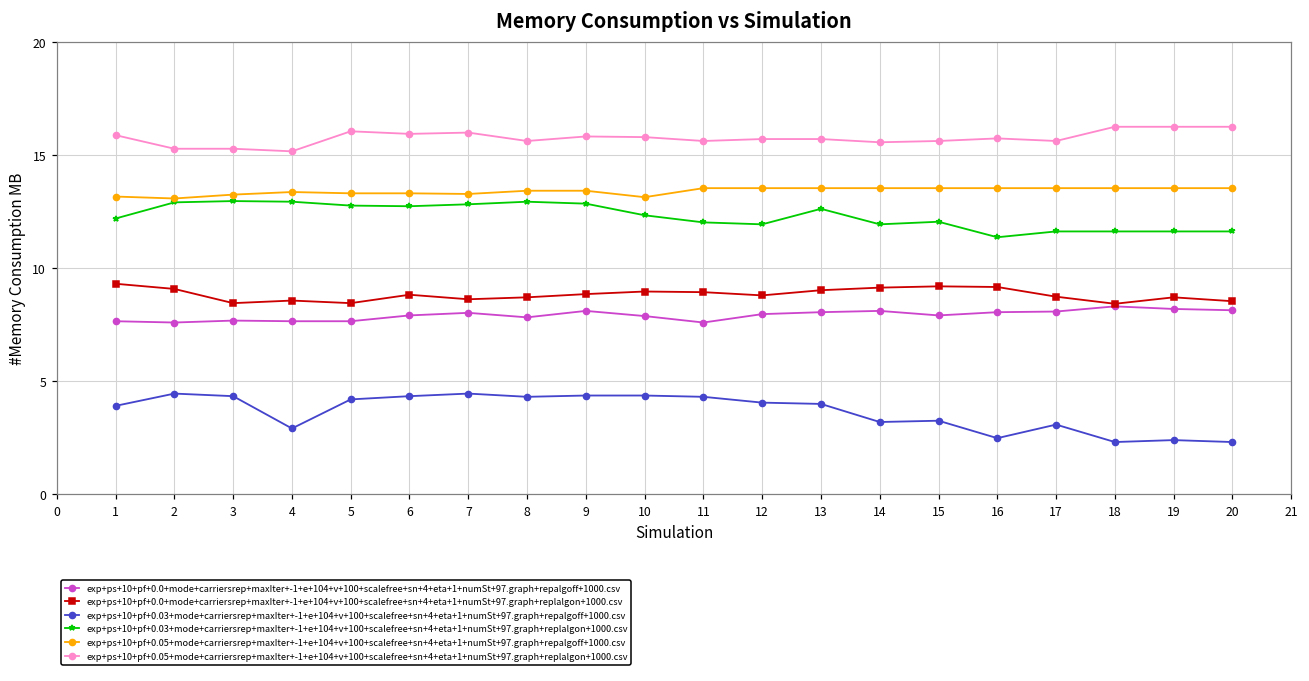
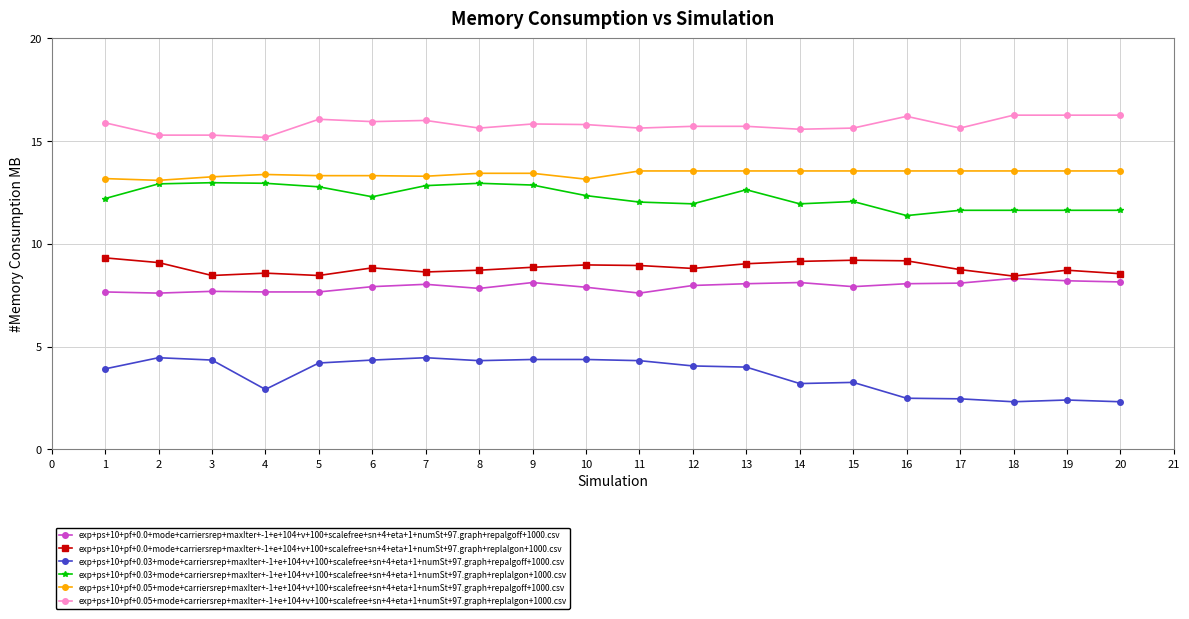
exp+ps+10+pf+0.03+mode+carriersrep+maxIter+-1+e+104+v+100+scalefree+sn+4+eta+1+numSt+97.graph+replalgon+1000.csv, 6: 12.7 -> 12.3
exp+ps+10+pf+0.05+mode+carriersrep+maxIter+-1+e+104+v+100+scalefree+sn+4+eta+1+numSt+97.graph+replalgon+1000.csv, 16: 15.7 -> 16.2
exp+ps+10+pf+0.03+mode+carriersrep+maxIter+-1+e+104+v+100+scalefree+sn+4+eta+1+numSt+97.graph+repalgoff+1000.csv, 17: 3.1 -> 2.5
